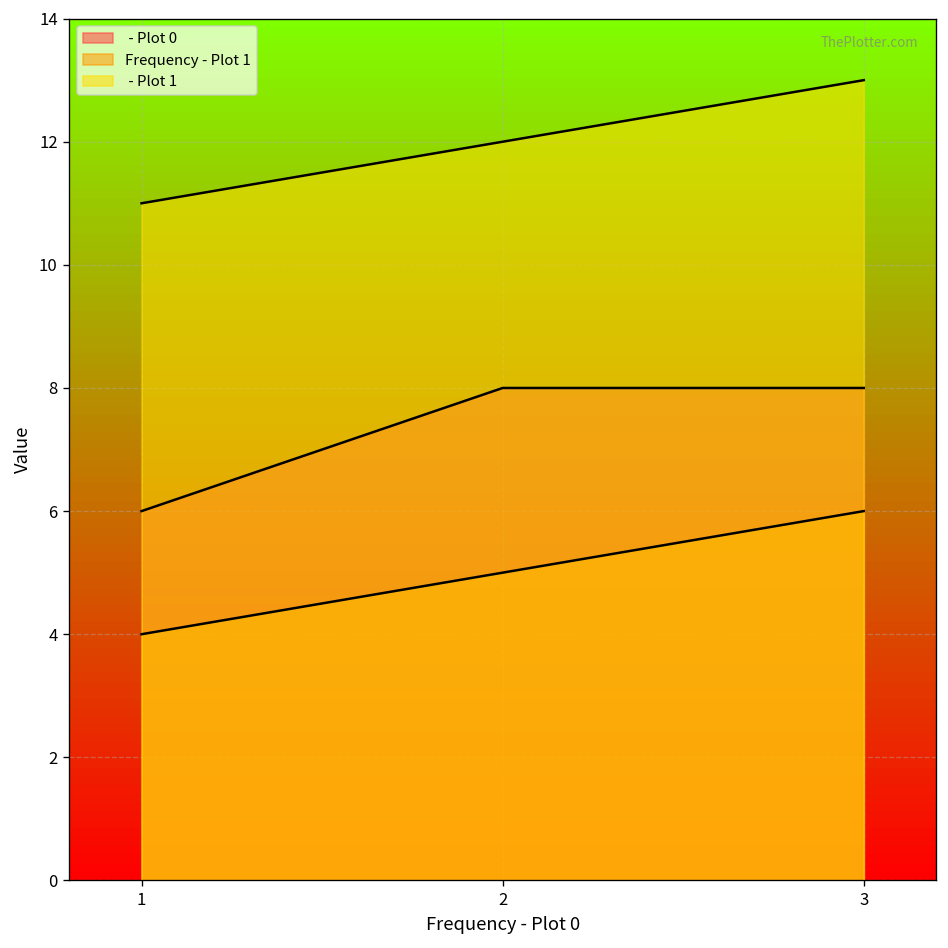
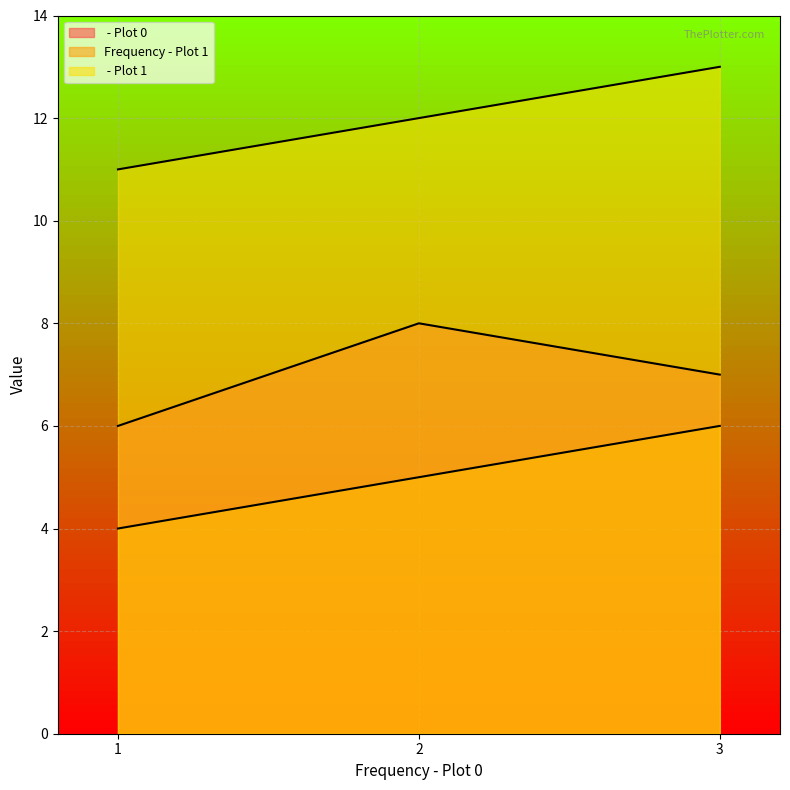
- Plot 0, 3: 8 -> 7
